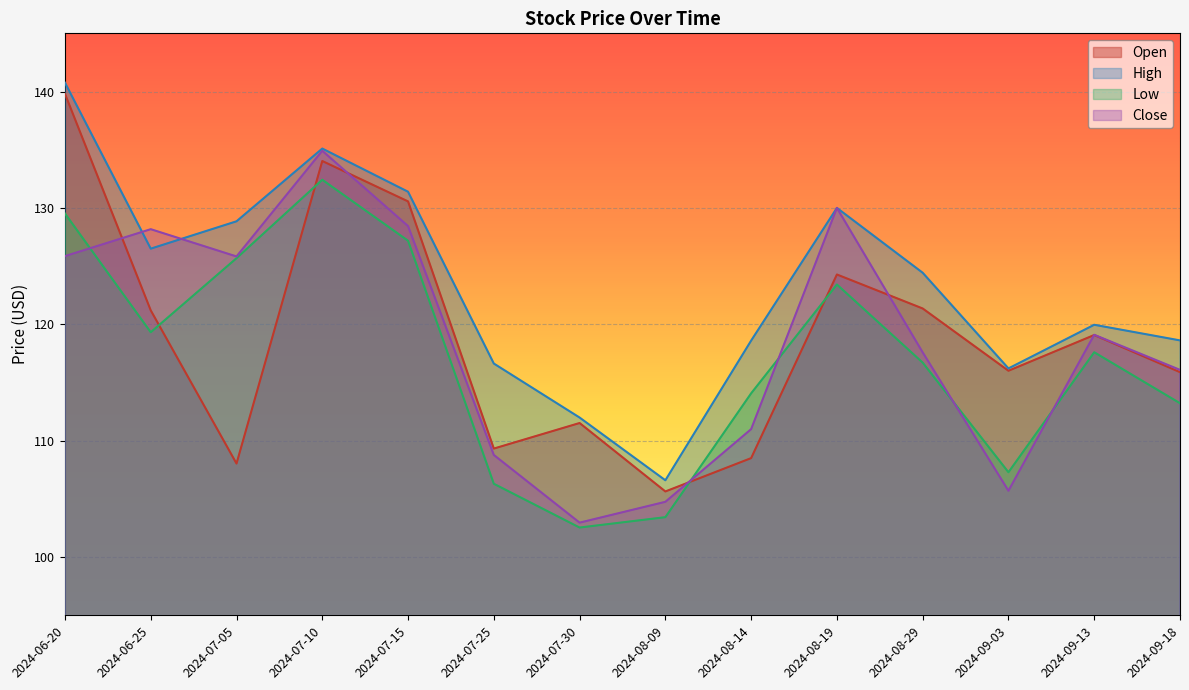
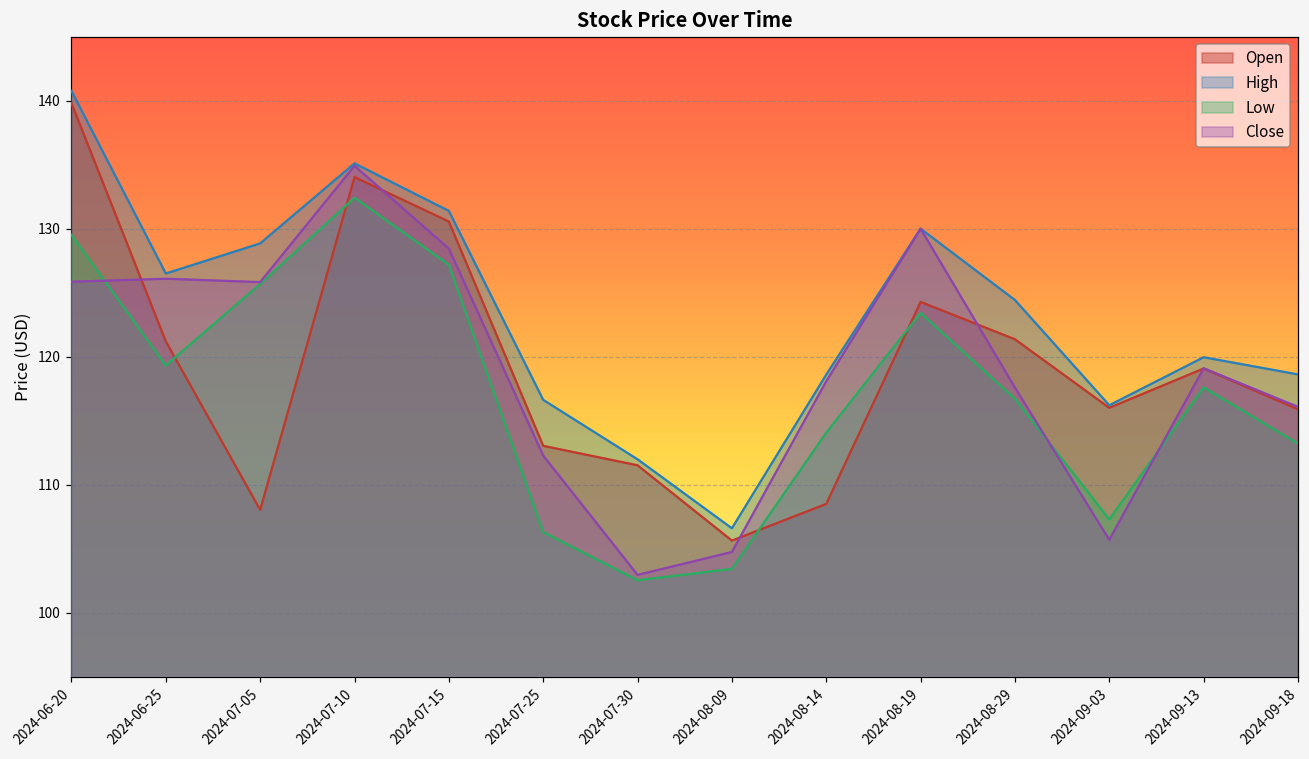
Close, 2024-06-25: 128.2 -> 126.1
Open, 2024-07-25: 109.3 -> 113.0
Close, 2024-07-25: 108.8 -> 112.3
Close, 2024-08-14: 111.0 -> 118.1
